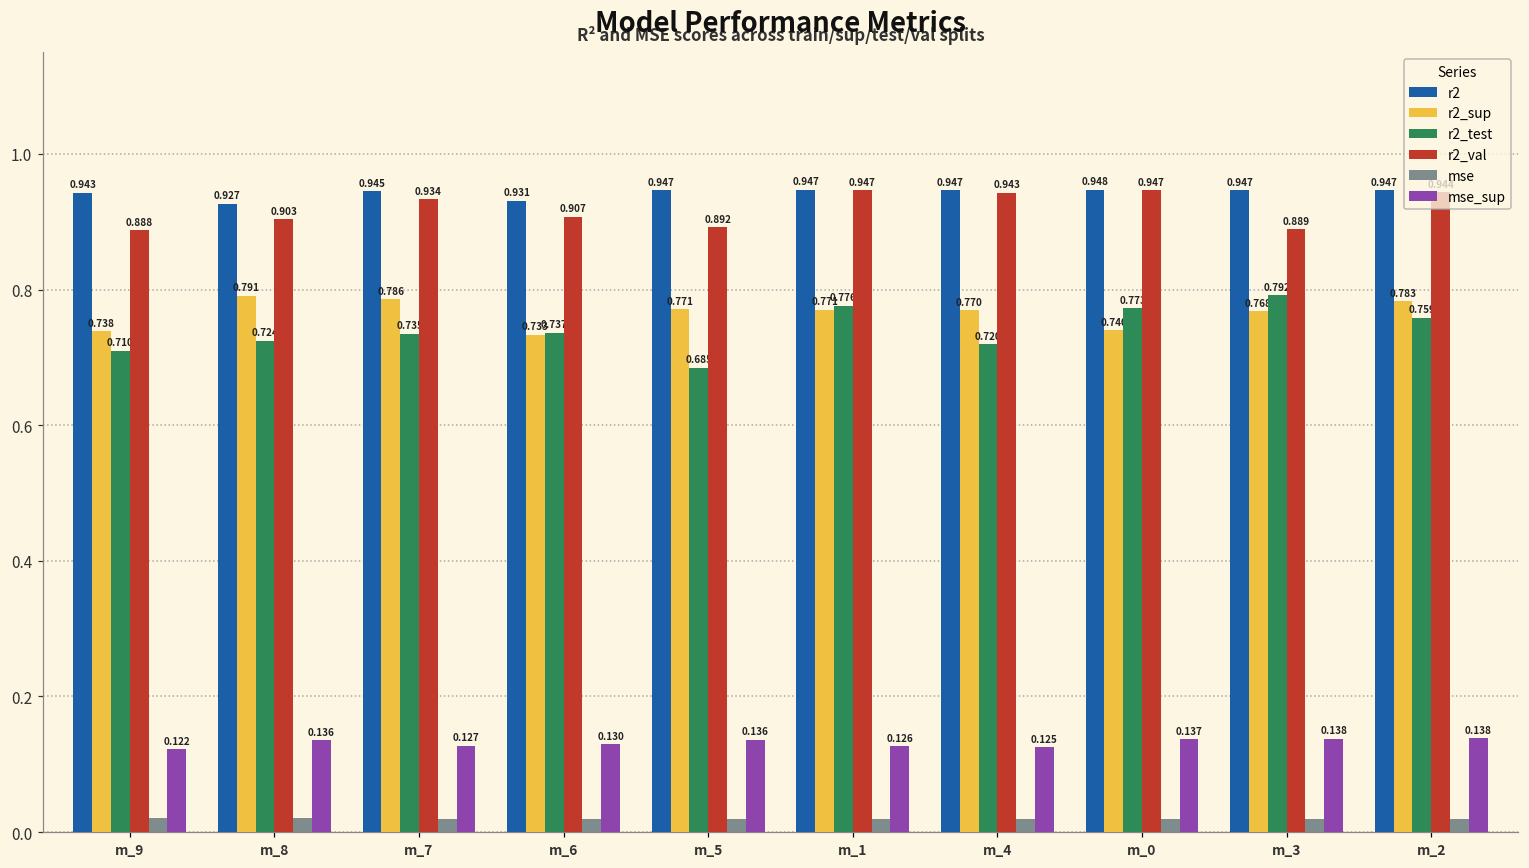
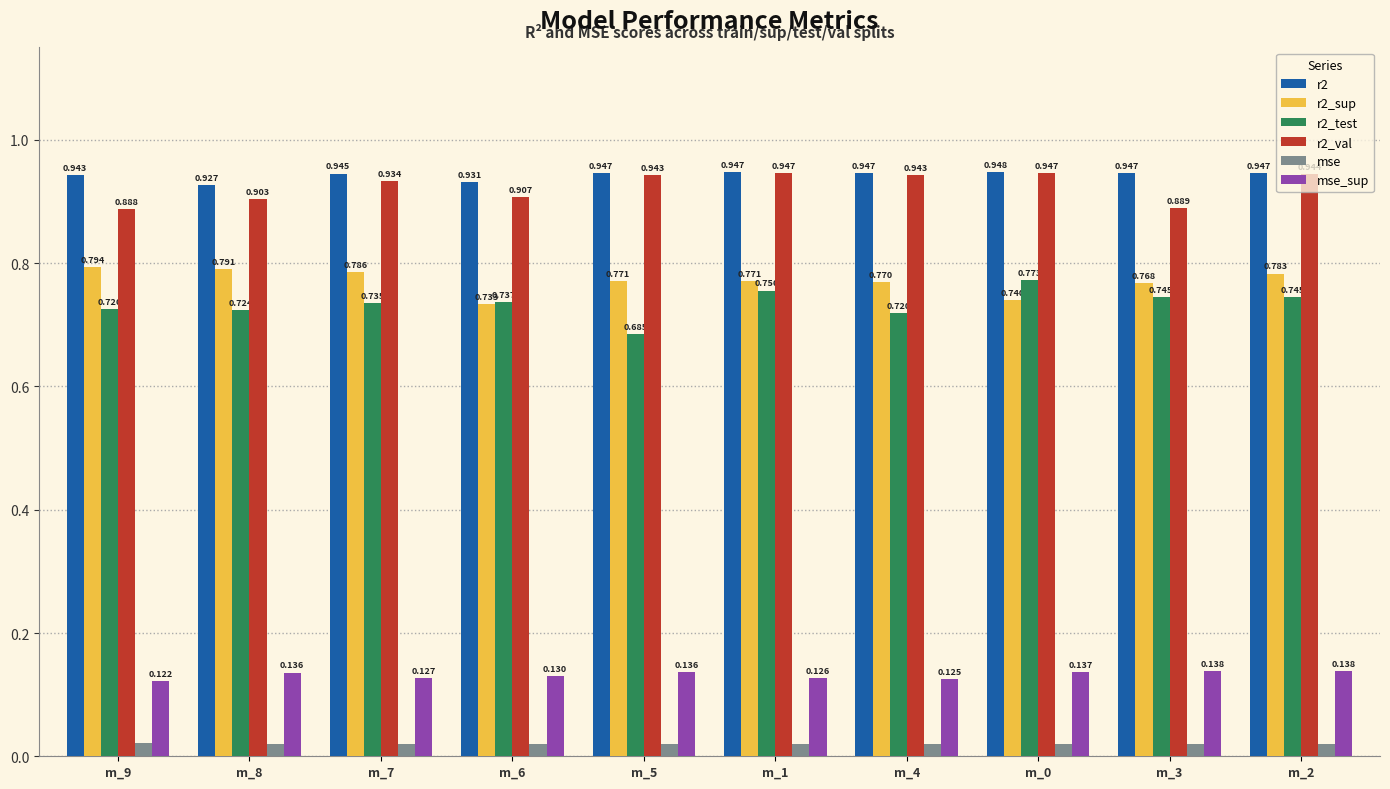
r2_sup, m_9: 0.738 -> 0.794
r2_test, m_9: 0.710 -> 0.726
r2_val, m_5: 0.892 -> 0.943
r2_test, m_1: 0.776 -> 0.756
r2_test, m_3: 0.792 -> 0.745
r2_test, m_2: 0.759 -> 0.745
